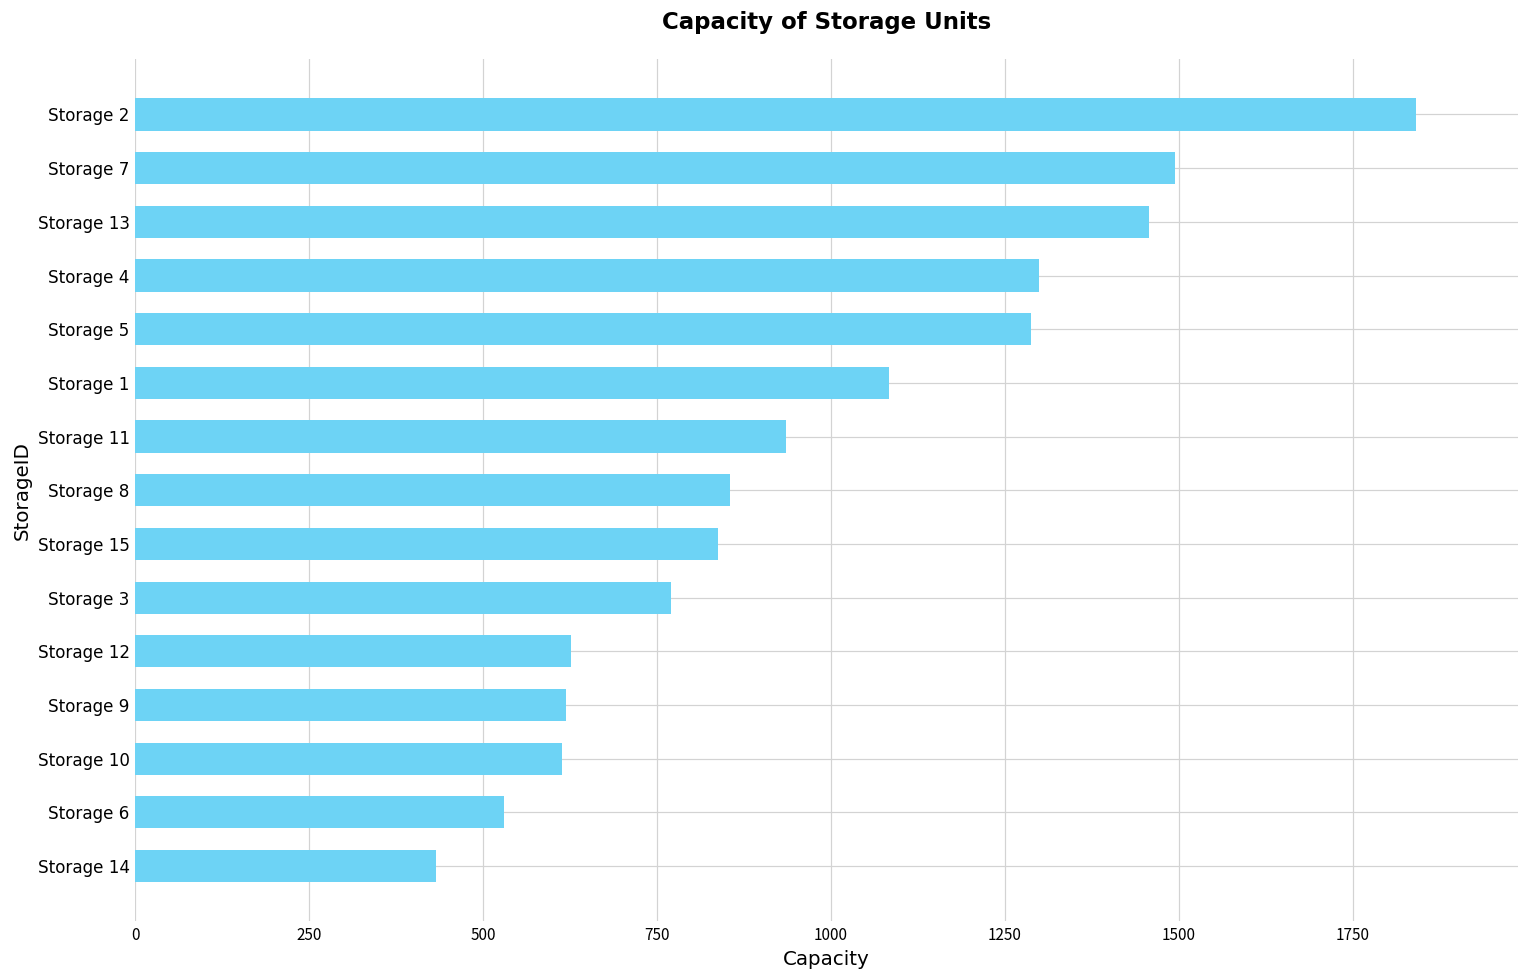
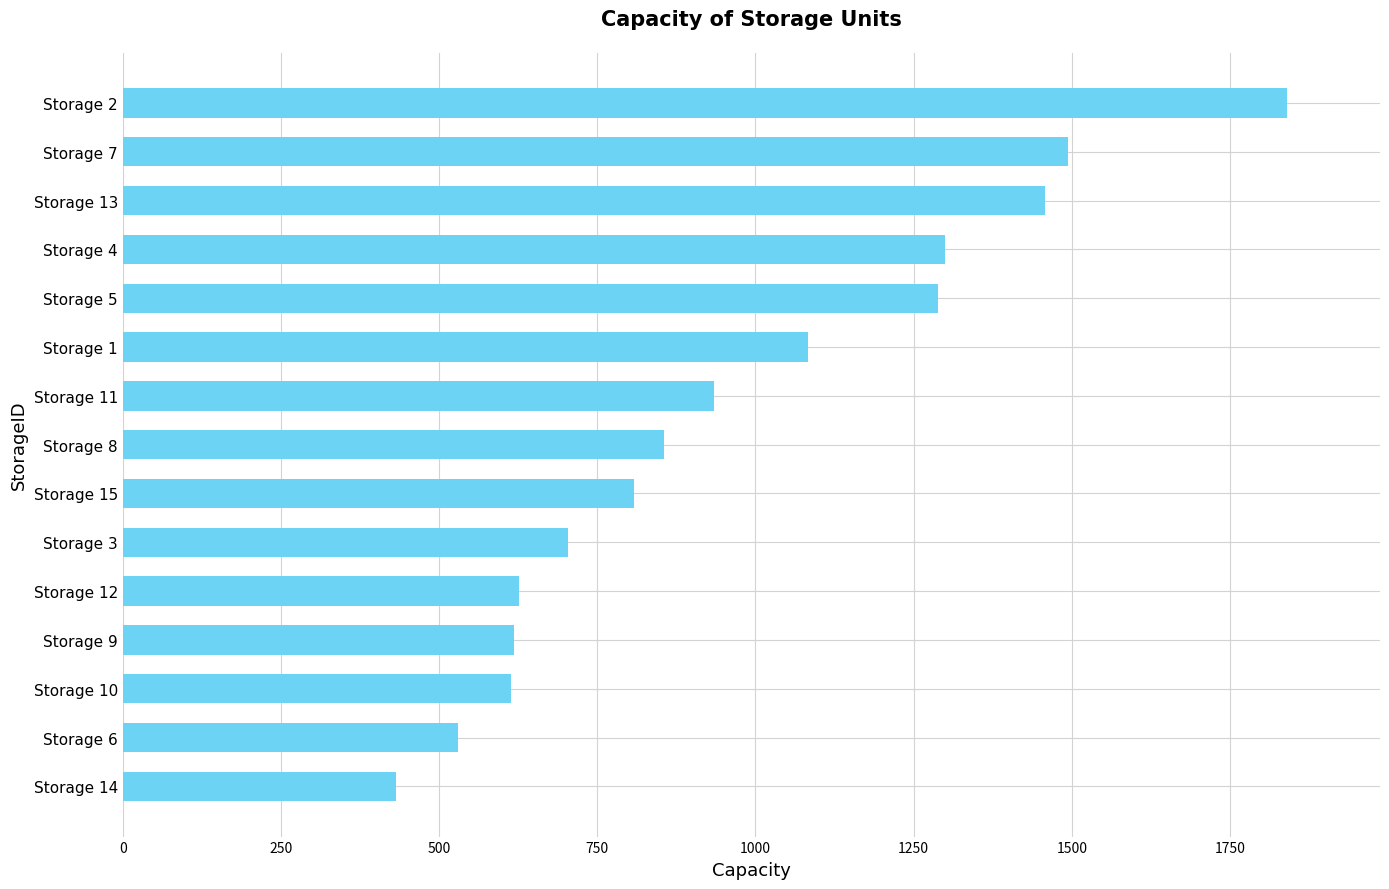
Storage 15: 840 -> 810
Storage 3: 770 -> 700
